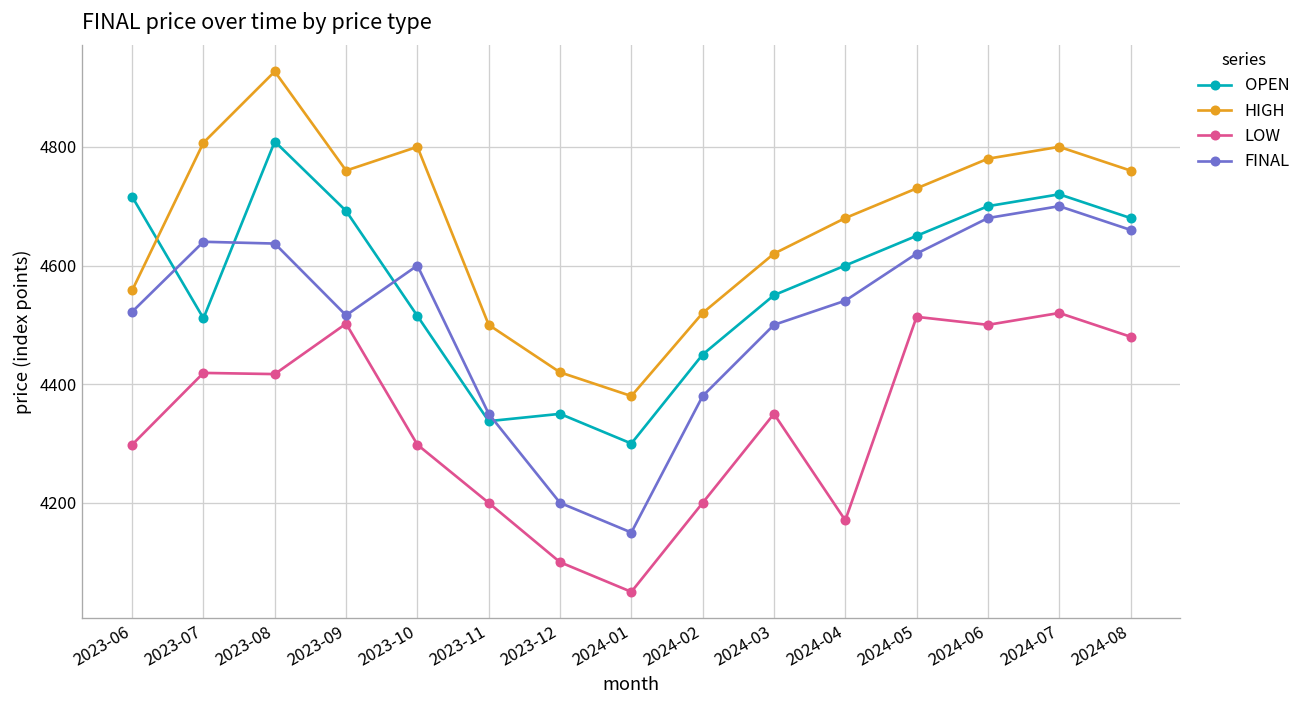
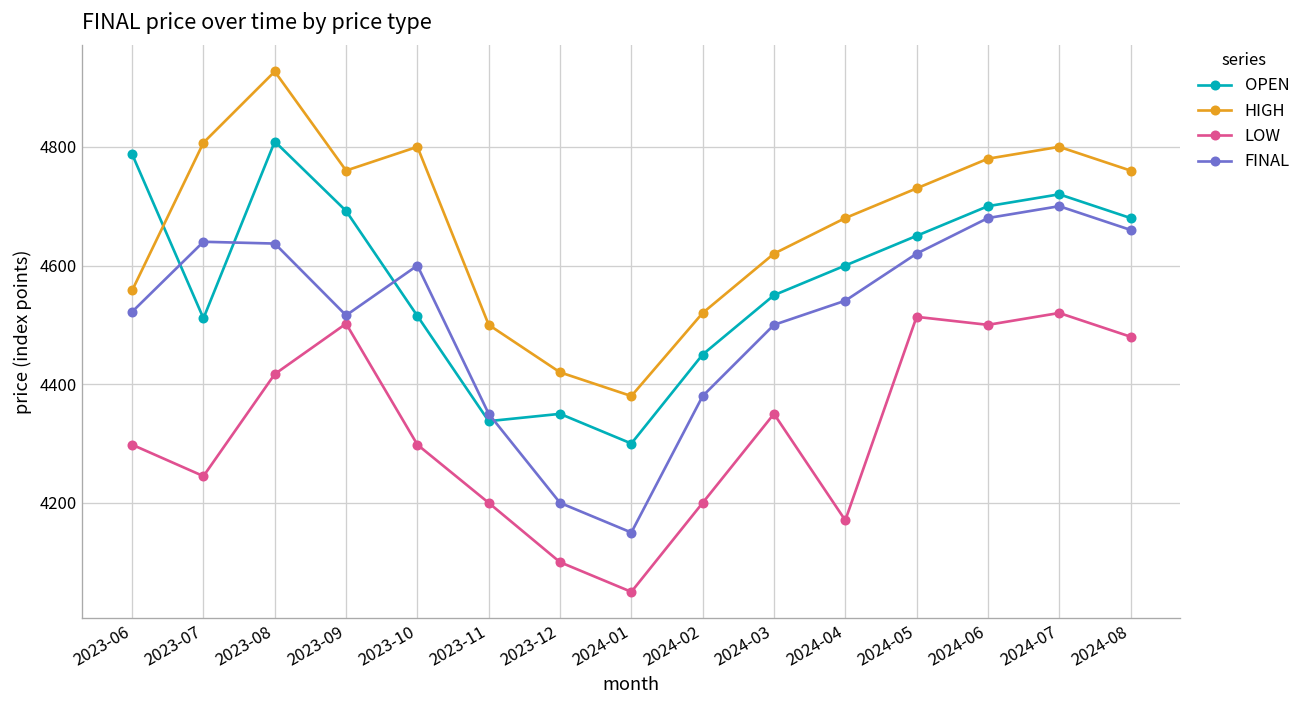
OPEN, 2023-06: 4720 -> 4790
LOW, 2023-07: 4420 -> 4250
